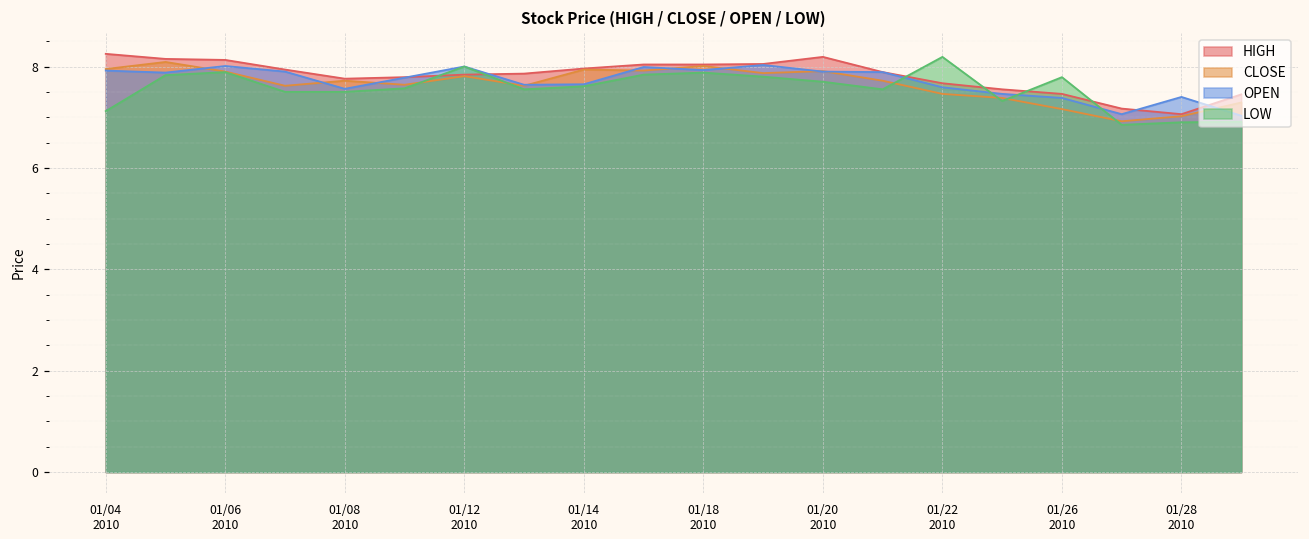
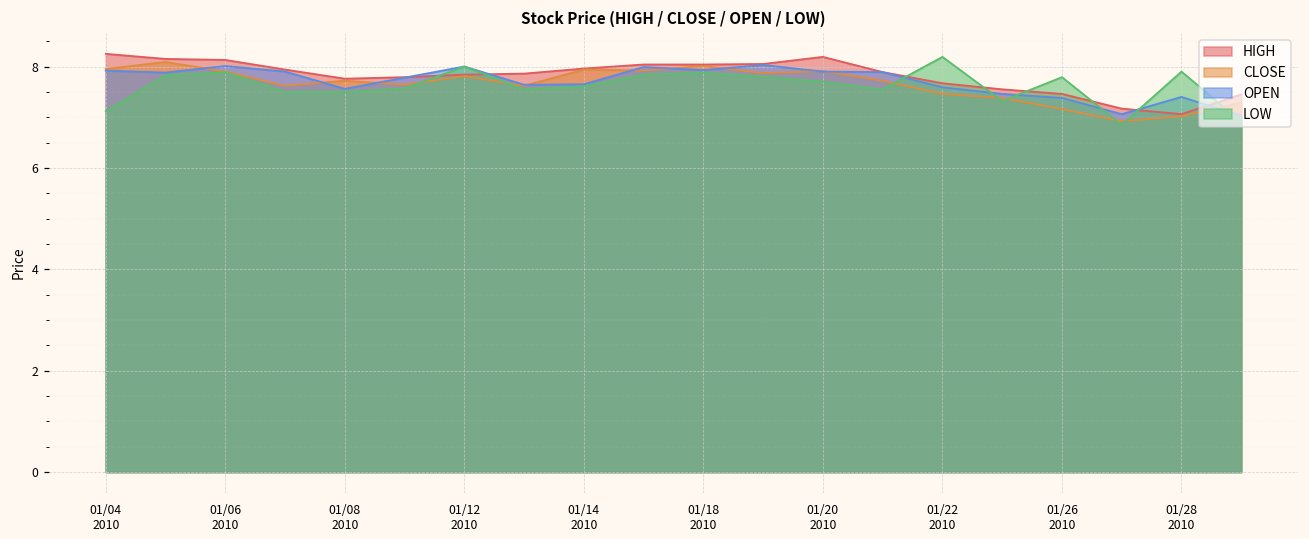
LOW, 01/28 2010: 6.9 -> 7.9
